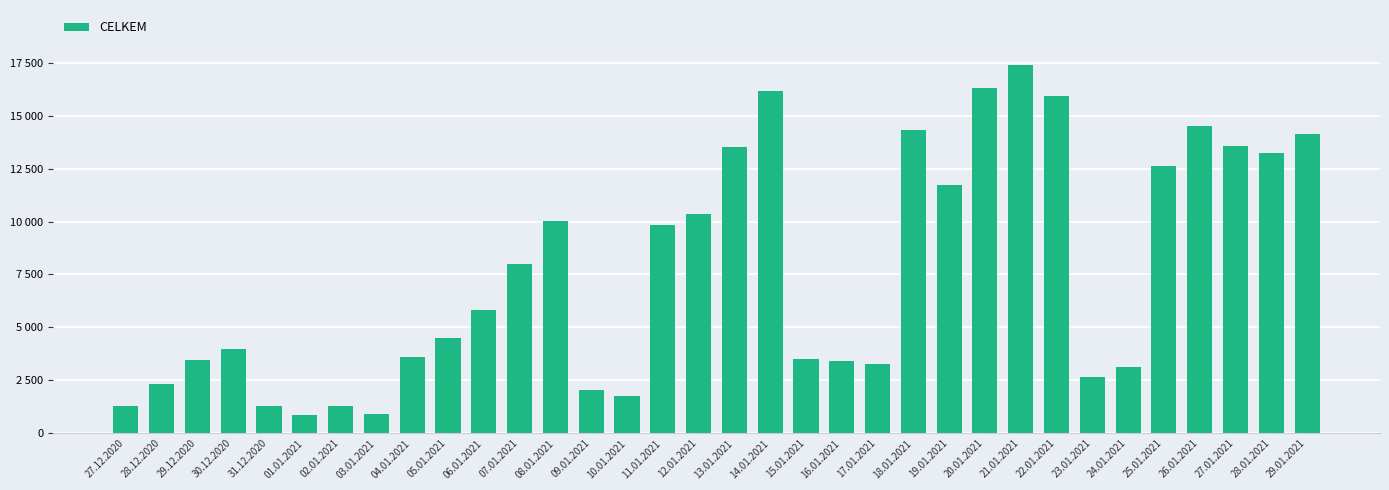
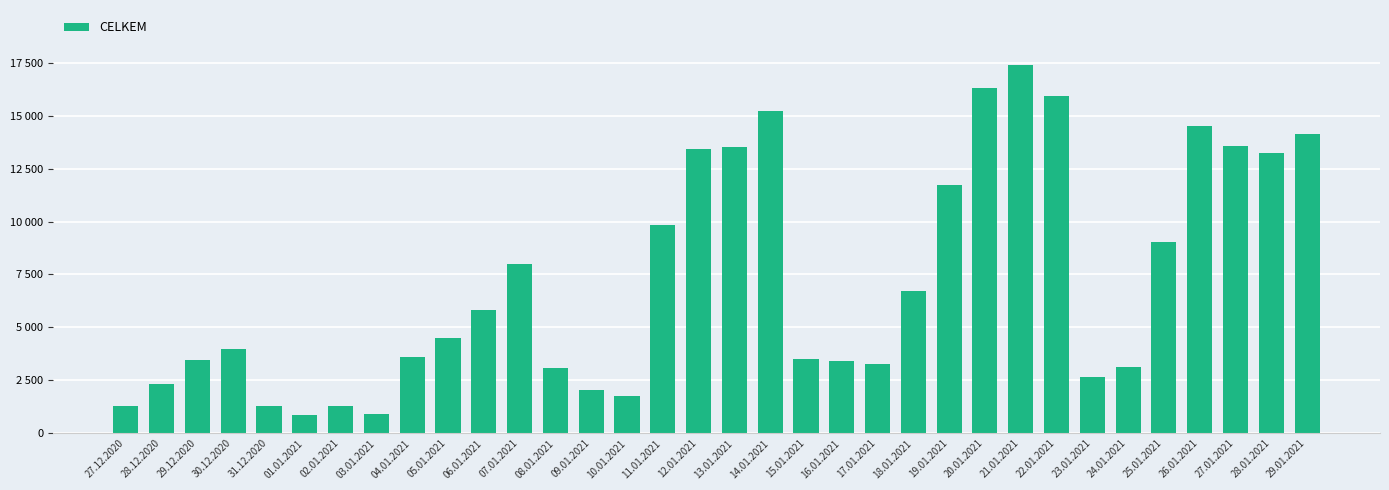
08.01.2021: 10000 -> 3100
12.01.2021: 10400 -> 13400
14.01.2021: 16200 -> 15200
18.01.2021: 14300 -> 6700
25.01.2021: 12600 -> 9000
